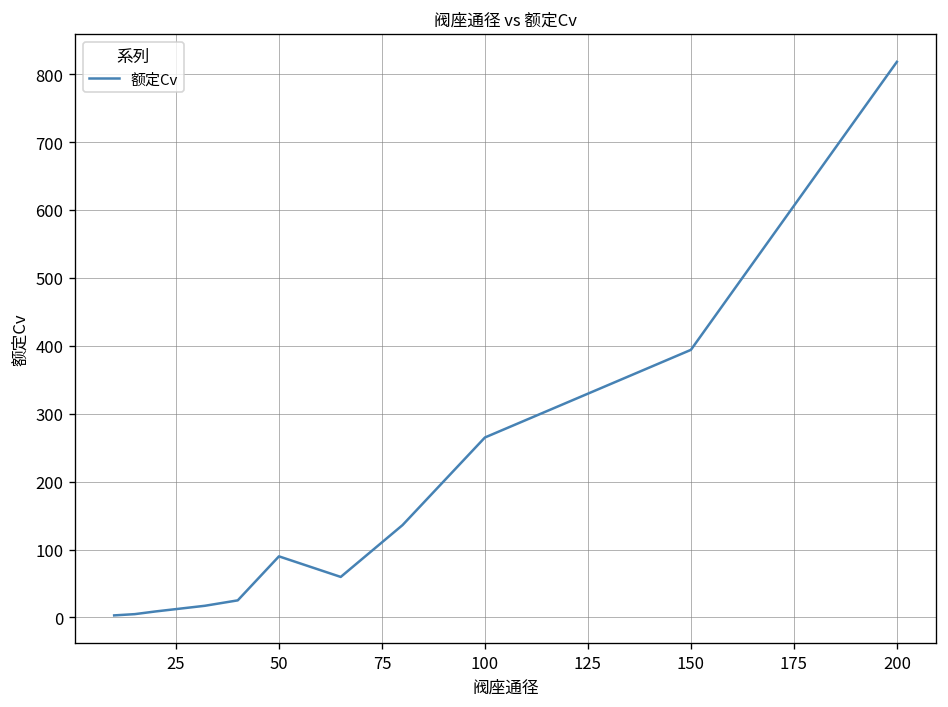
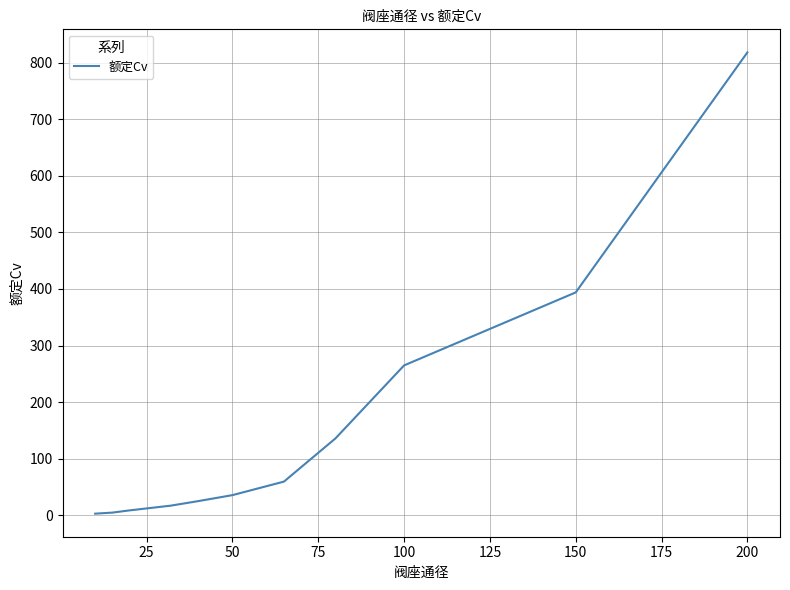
50: 90 -> 40
